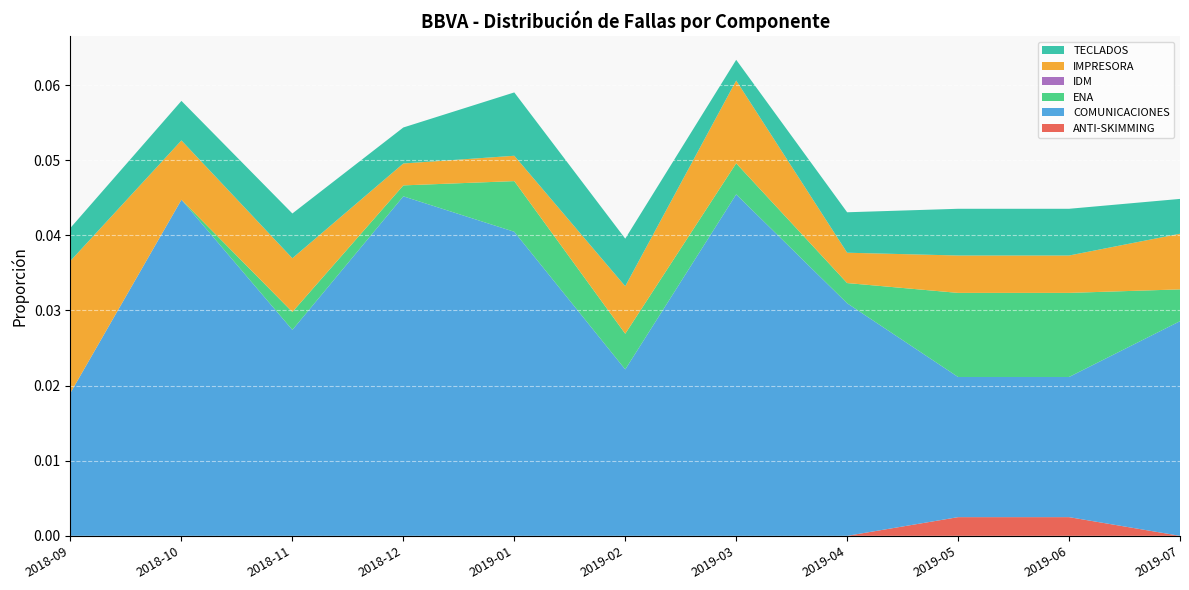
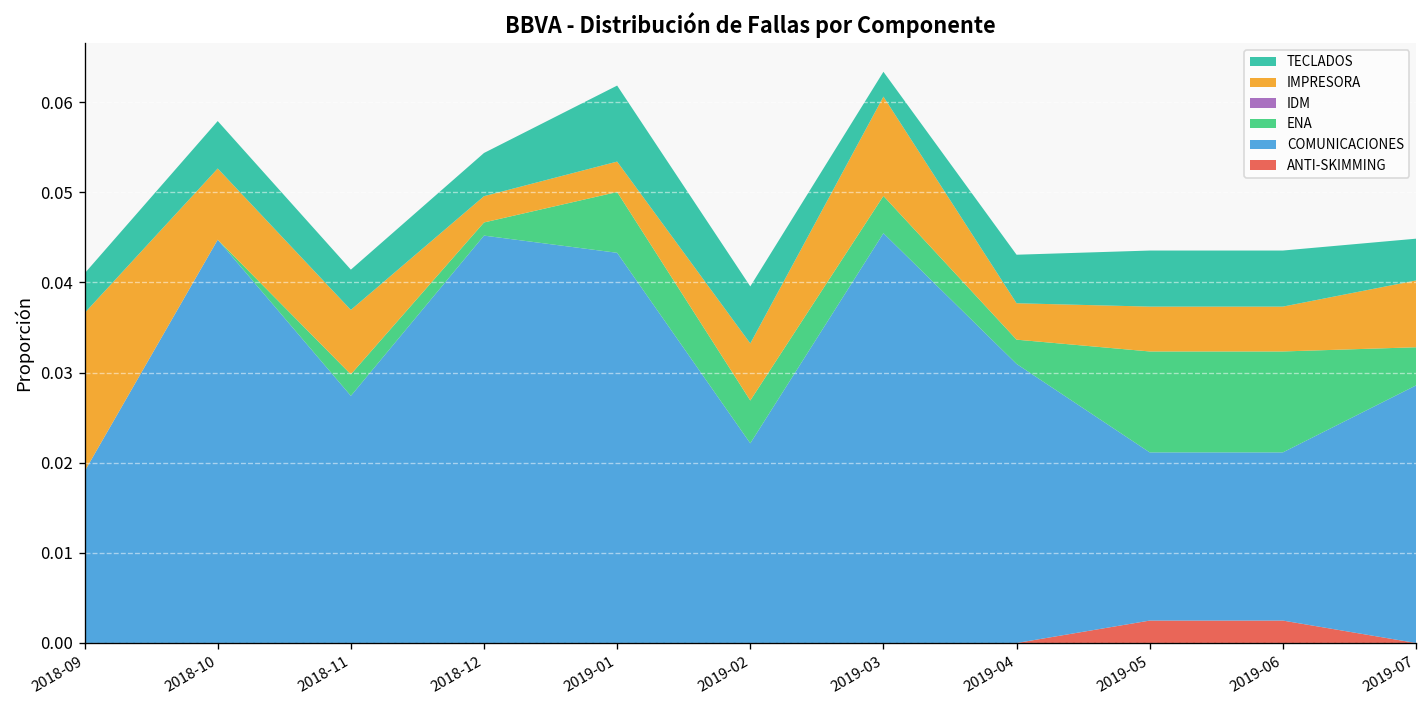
TECLADOS, 2018-11: 0.006 -> 0.004
COMUNICACIONES, 2019-01: 0.040 -> 0.043
